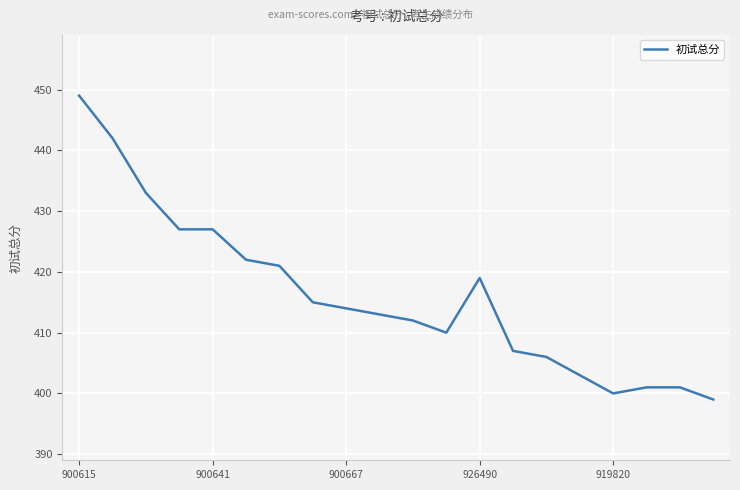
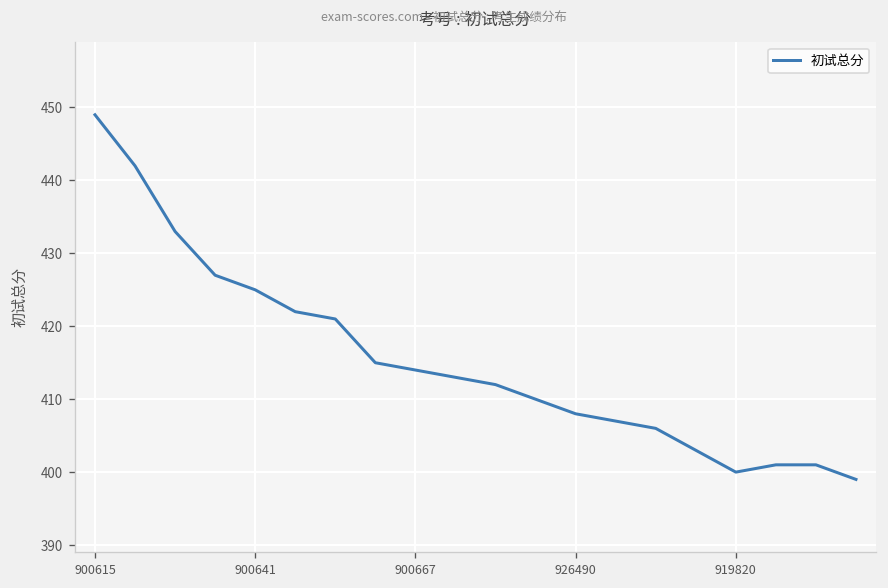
900641: 427 -> 425
926490: 419 -> 408
